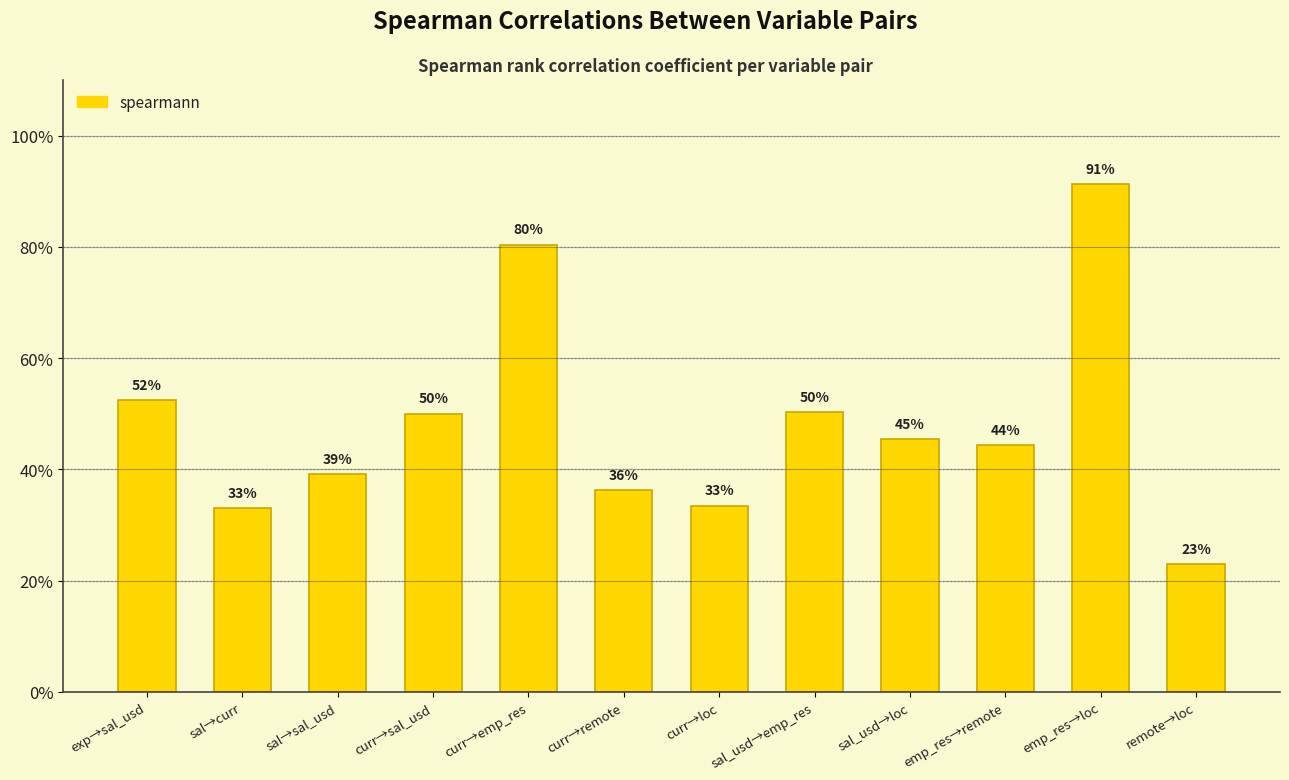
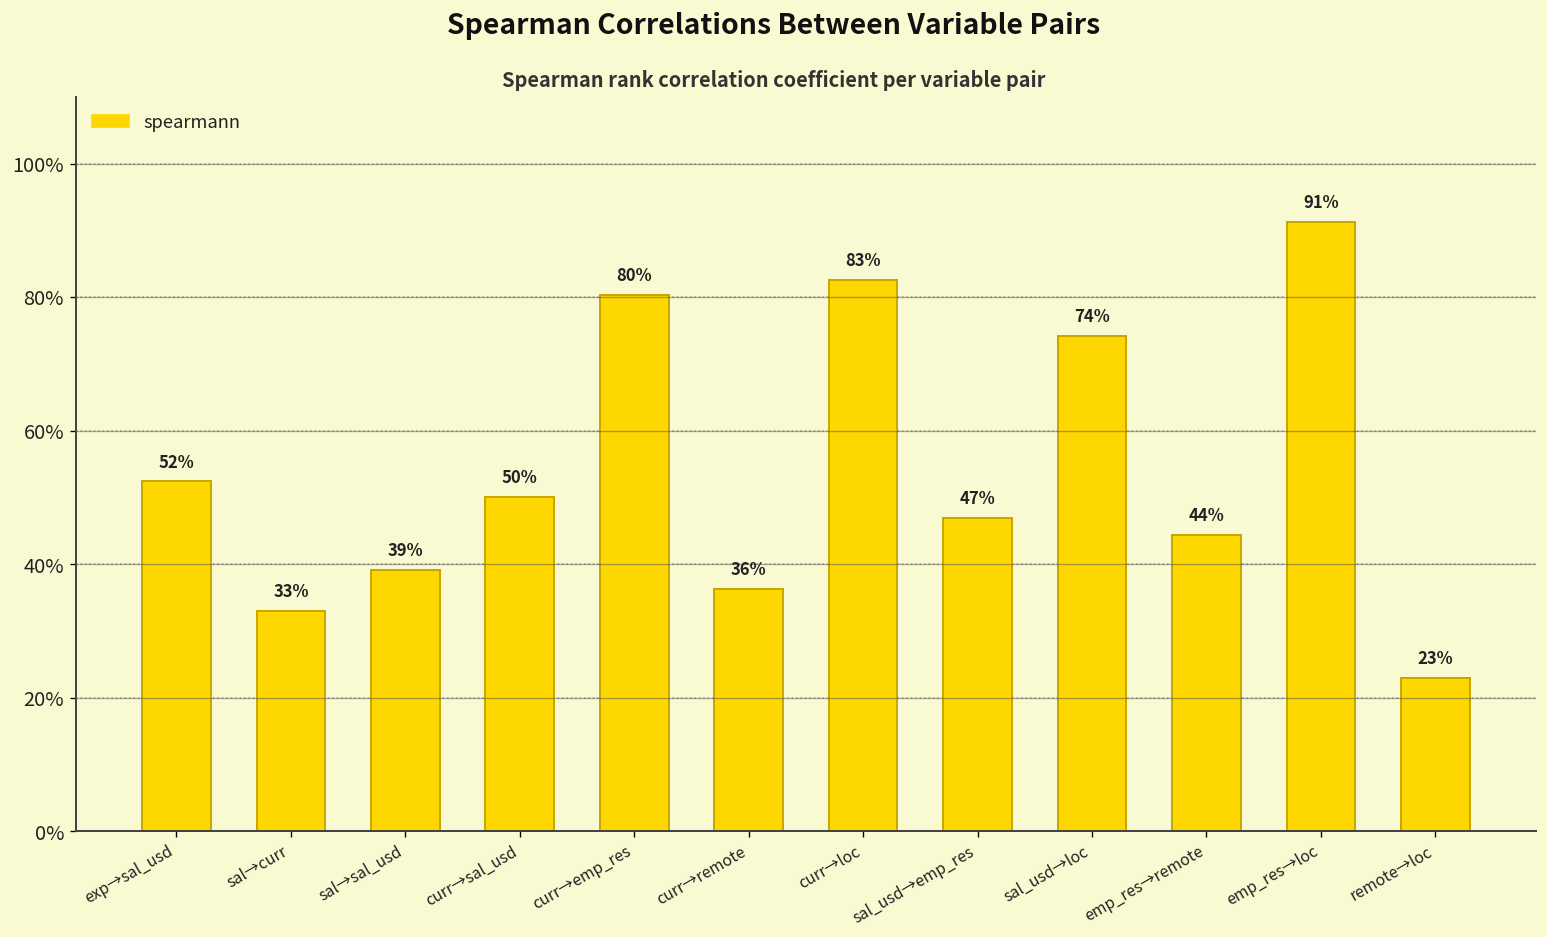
curr→loc: 33% -> 83%
sal_usd→emp_res: 50% -> 47%
sal_usd→loc: 45% -> 74%
